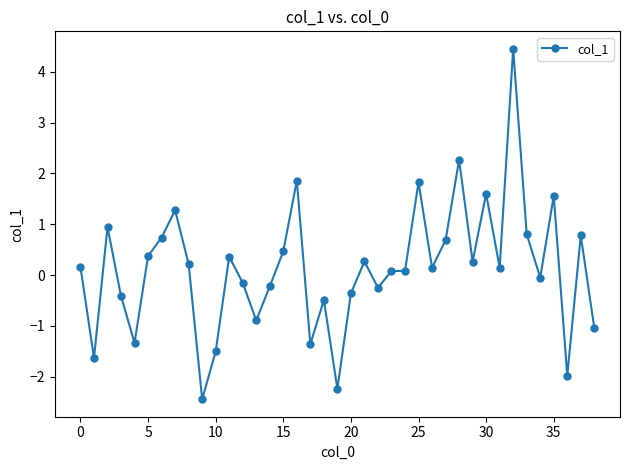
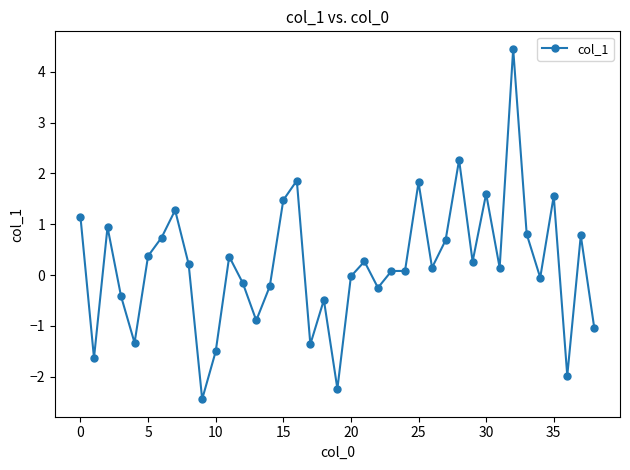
0: 0.2 -> 1.1
15: 0.5 -> 1.5
20: -0.4 -> 0.0
